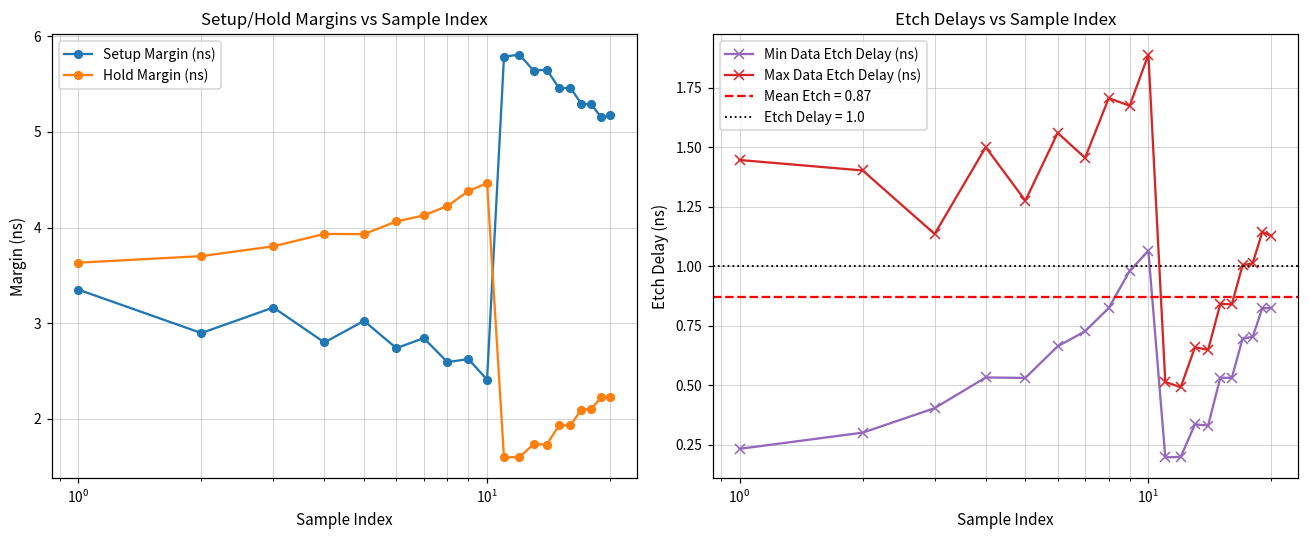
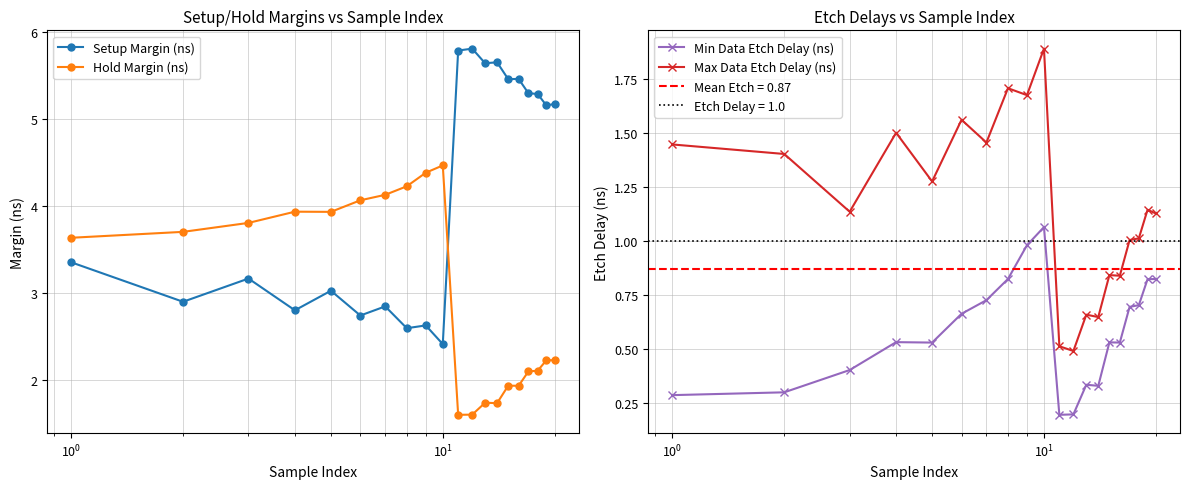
Etch Delays vs Sample Index, Min Data Etch Delay (ns), 10^0: 0.23 -> 0.29
